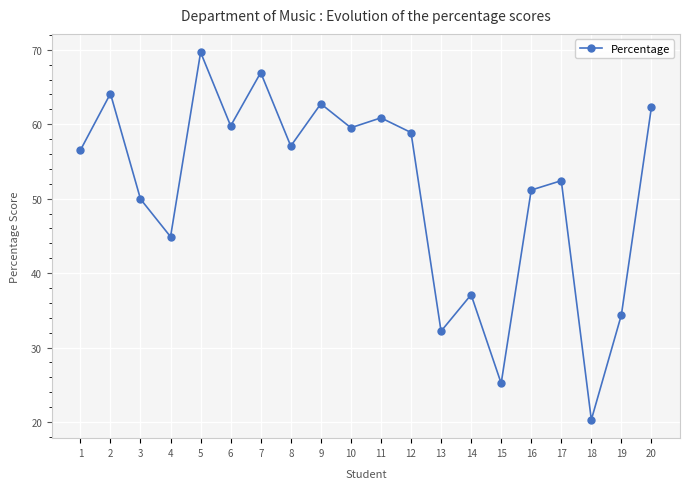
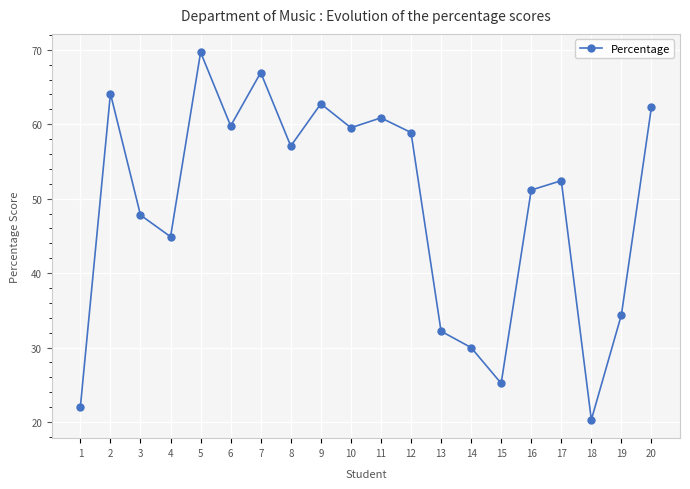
1: 57 -> 22
3: 50 -> 48
14: 37 -> 30
